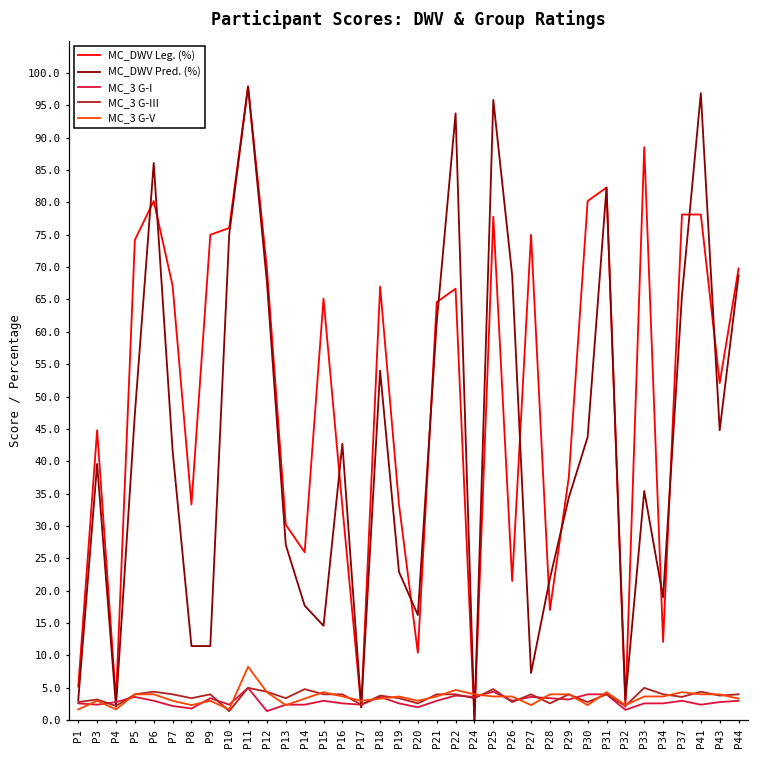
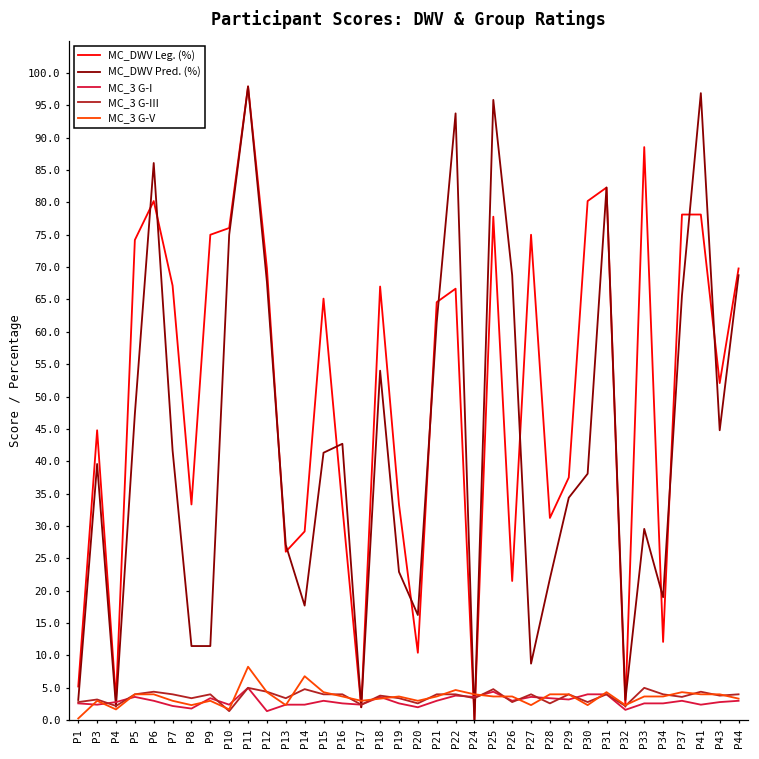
MC_3 G-V, P1: 2 -> 0
MC_DWV Leg. (%), P13: 30 -> 26
MC_DWV Leg. (%), P14: 26 -> 29
MC_3 G-V, P14: 3 -> 7
MC_DWV Pred. (%), P15: 15 -> 41
MC_DWV Pred. (%), P27: 7 -> 9
MC_DWV Leg. (%), P28: 17 -> 31
MC_DWV Pred. (%), P30: 44 -> 38
MC_DWV Pred. (%), P33: 35 -> 30
